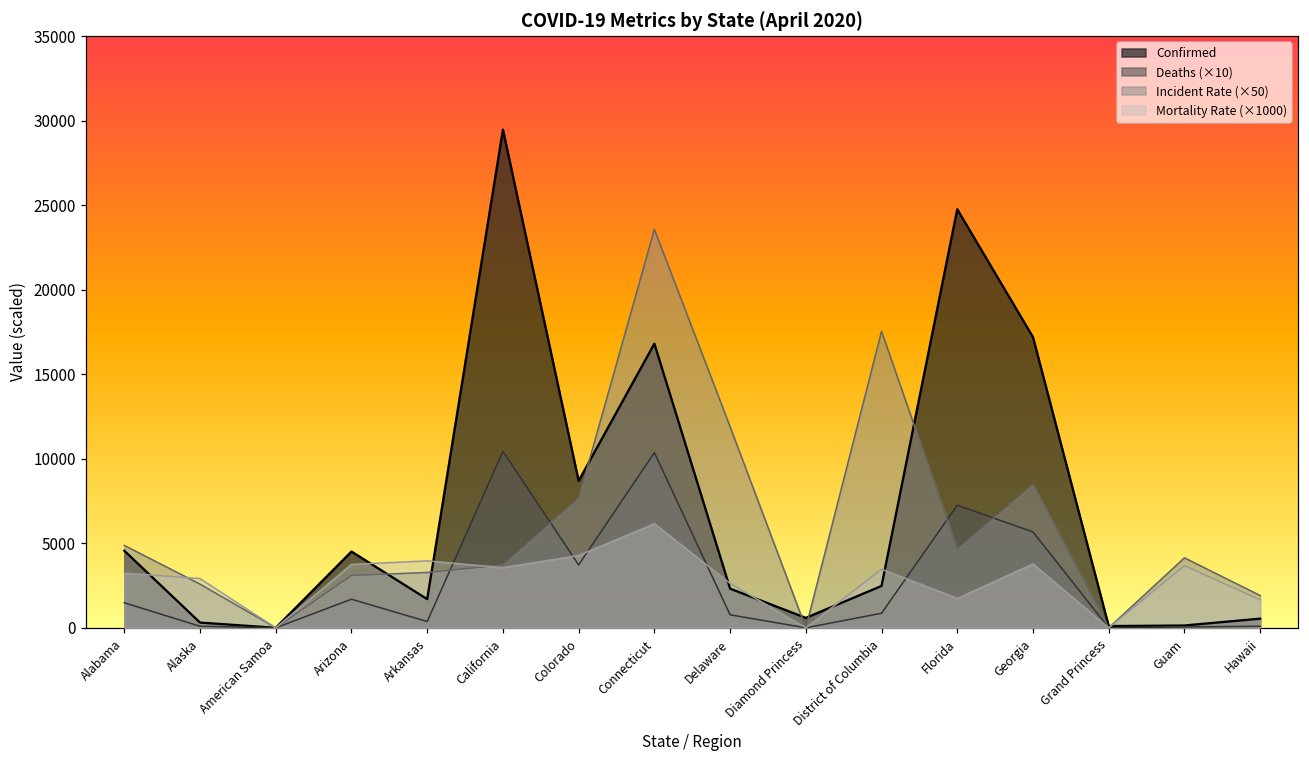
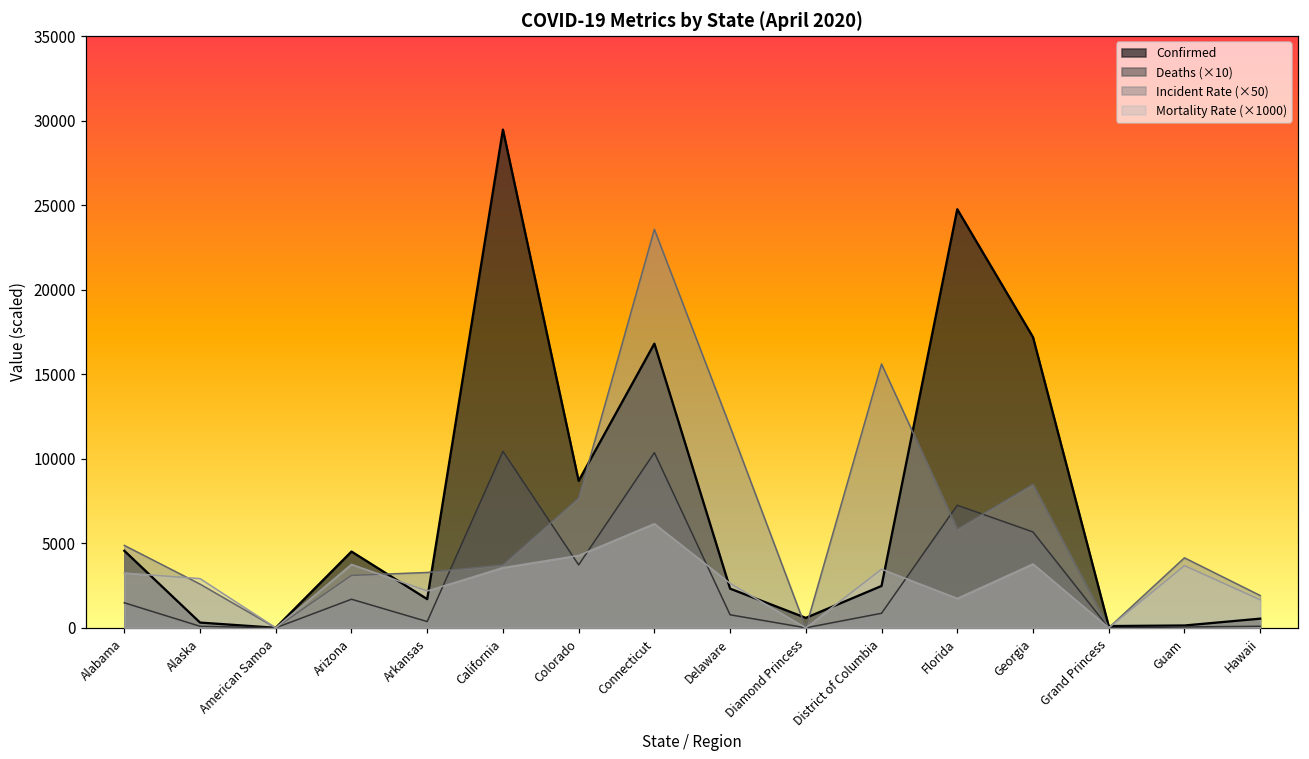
Mortality Rate (×1000), Arkansas: 4000 -> 2200
Incident Rate (×50), District of Columbia: 17500 -> 15600
Incident Rate (×50), Florida: 4600 -> 5800
